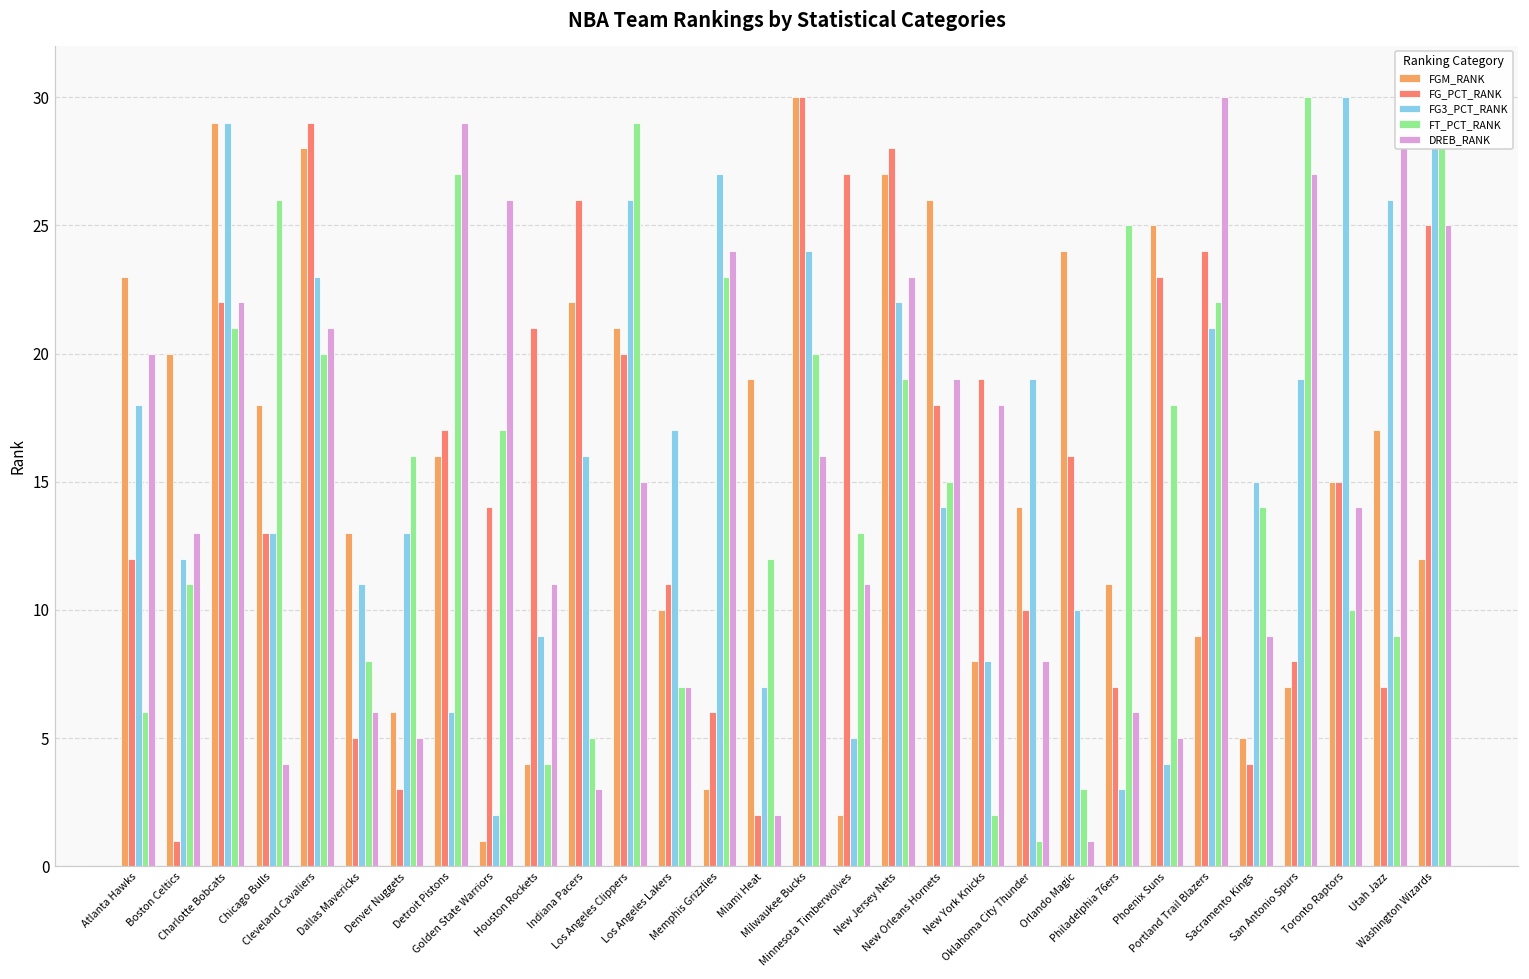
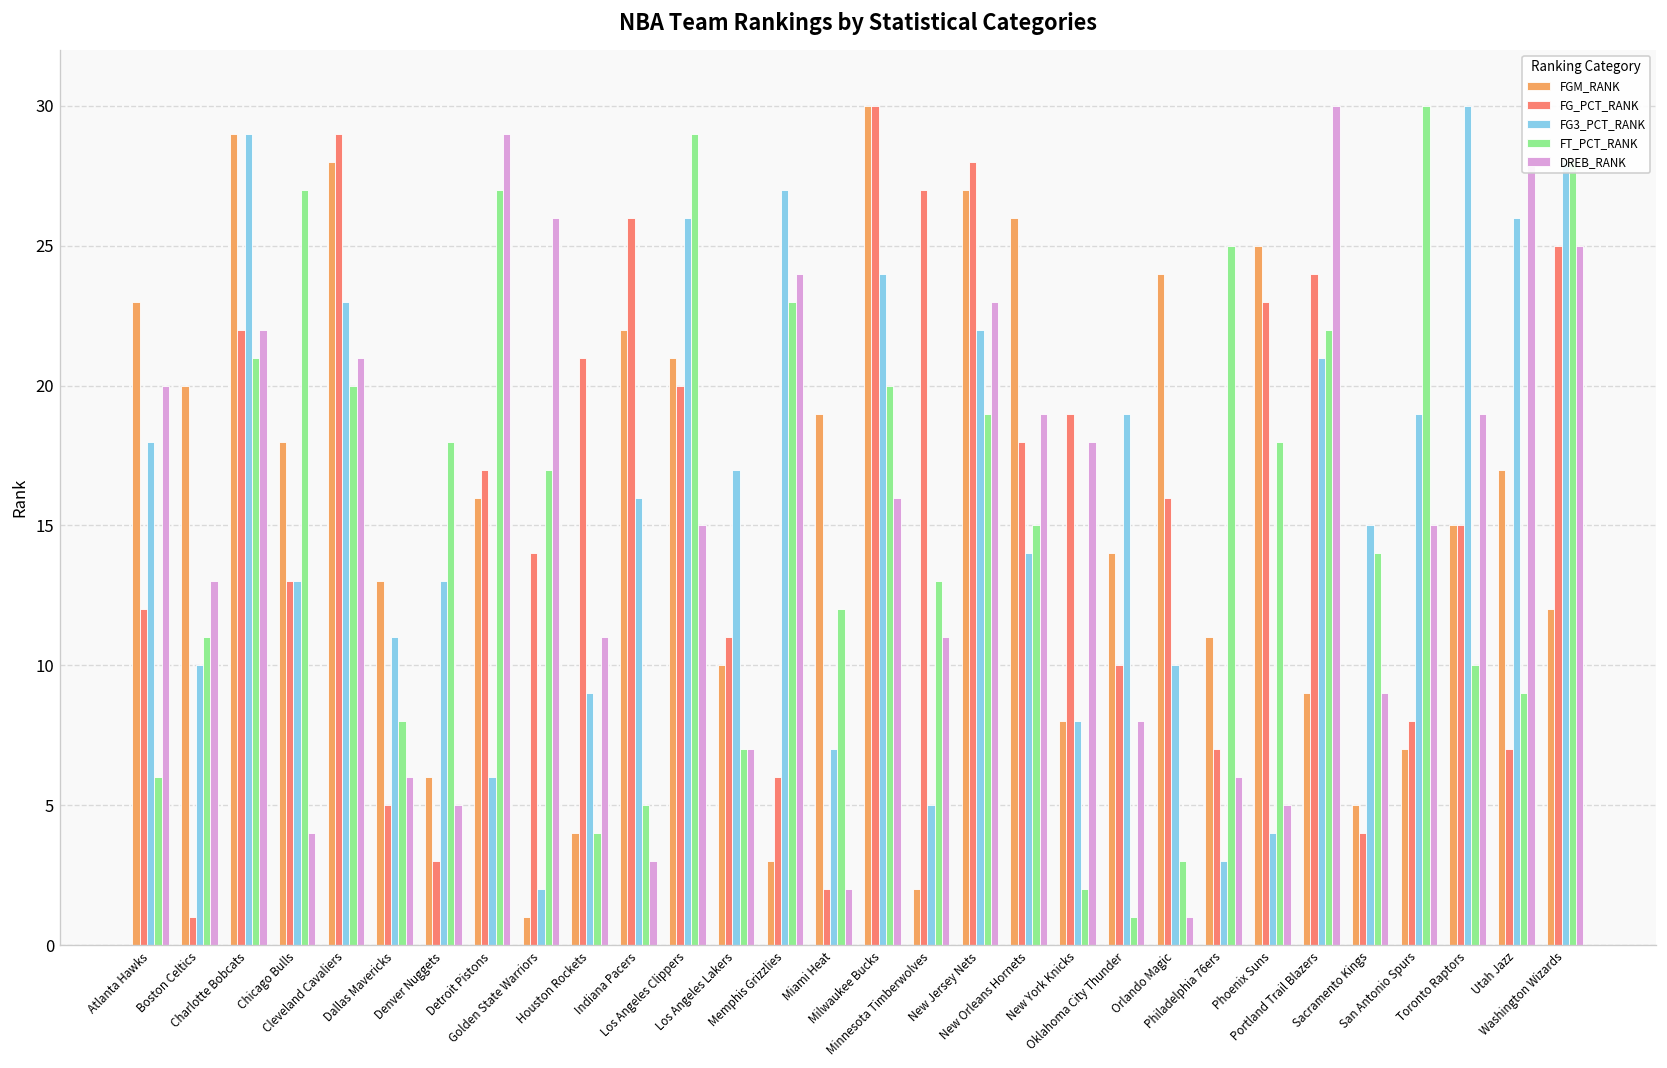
FG3_PCT_RANK, Boston Celtics: 12 -> 10
FT_PCT_RANK, Chicago Bulls: 26 -> 27
FT_PCT_RANK, Denver Nuggets: 16 -> 18
DREB_RANK, San Antonio Spurs: 27 -> 15
DREB_RANK, Toronto Raptors: 14 -> 19
